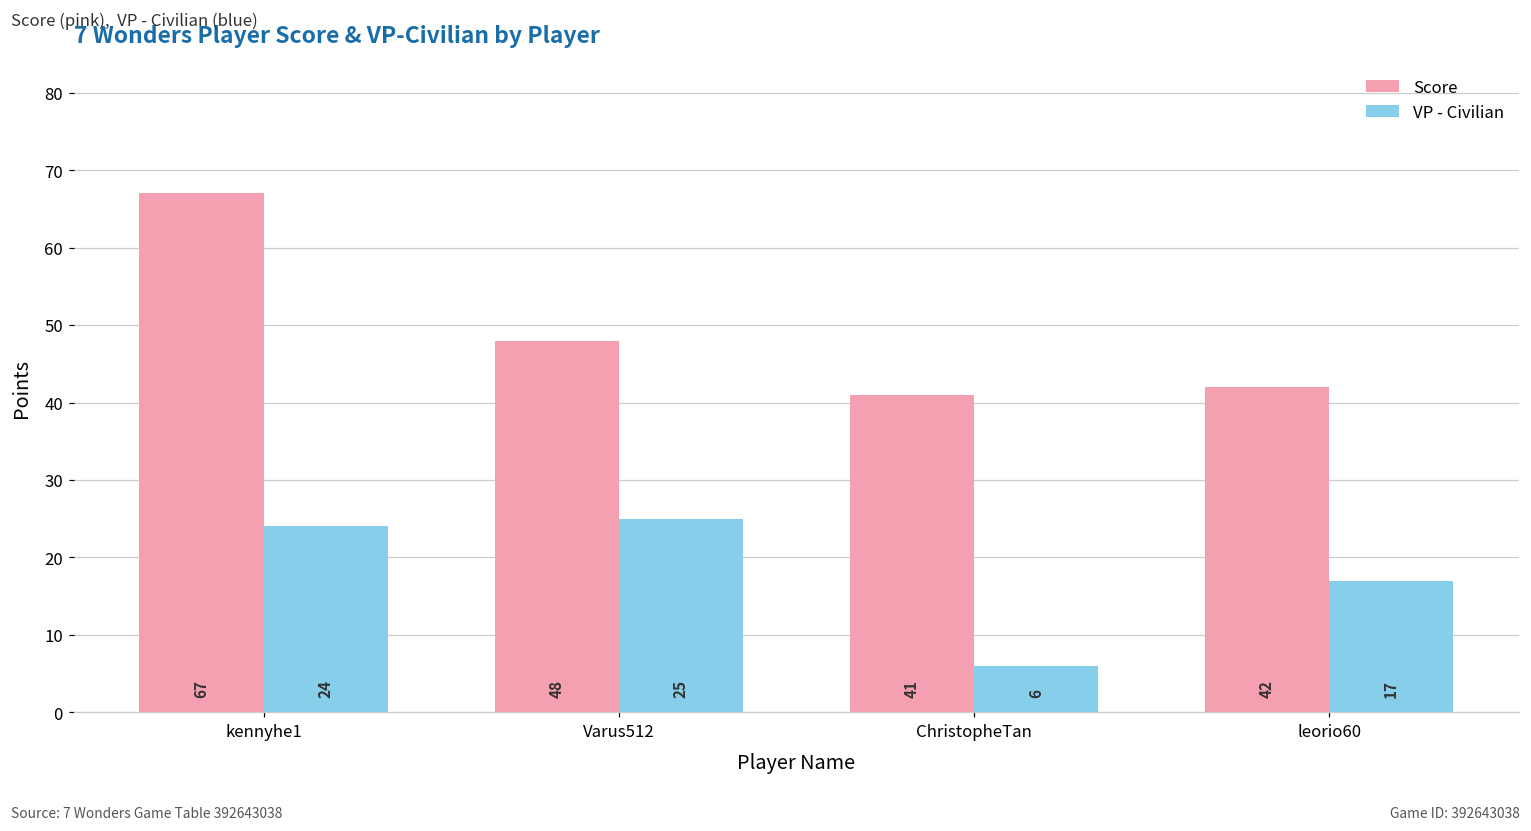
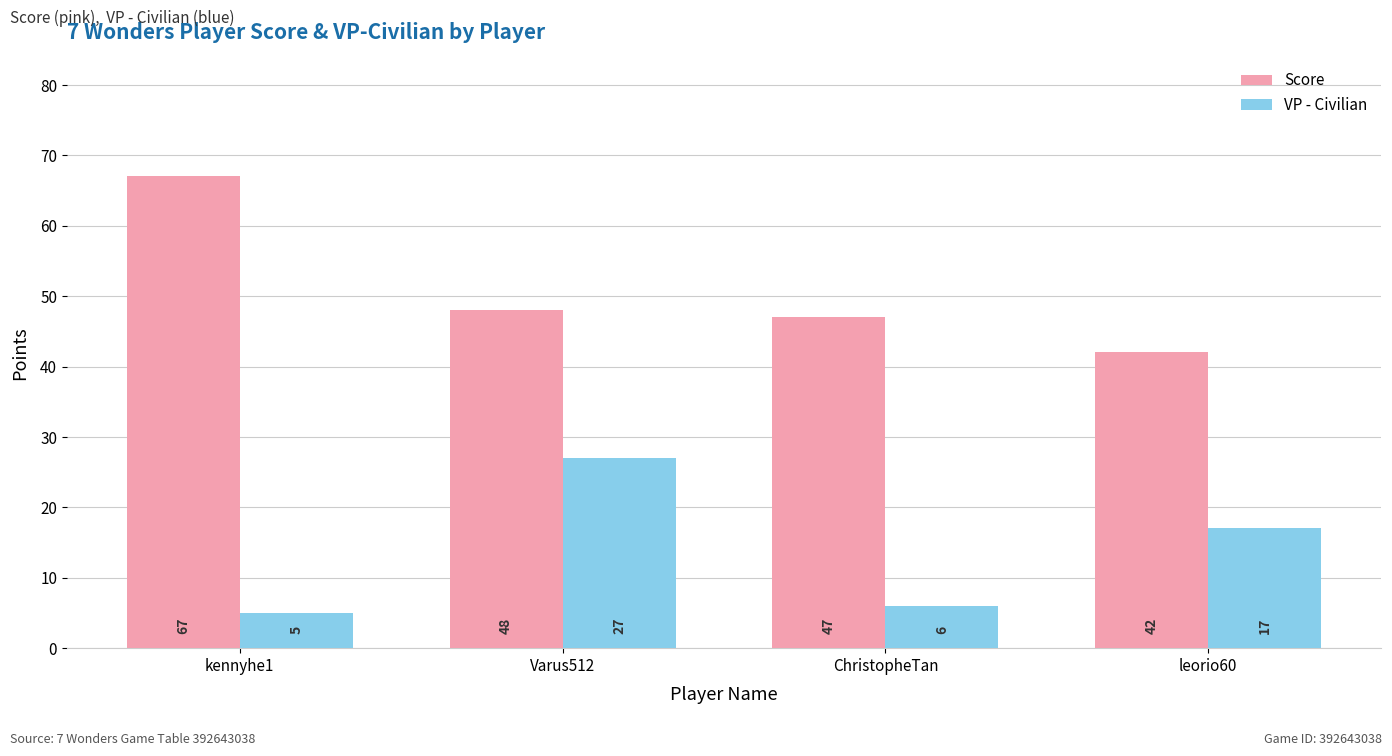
VP - Civilian, kennyhe1: 24 -> 5
VP - Civilian, Varus512: 25 -> 27
Score, ChristopheTan: 41 -> 47
